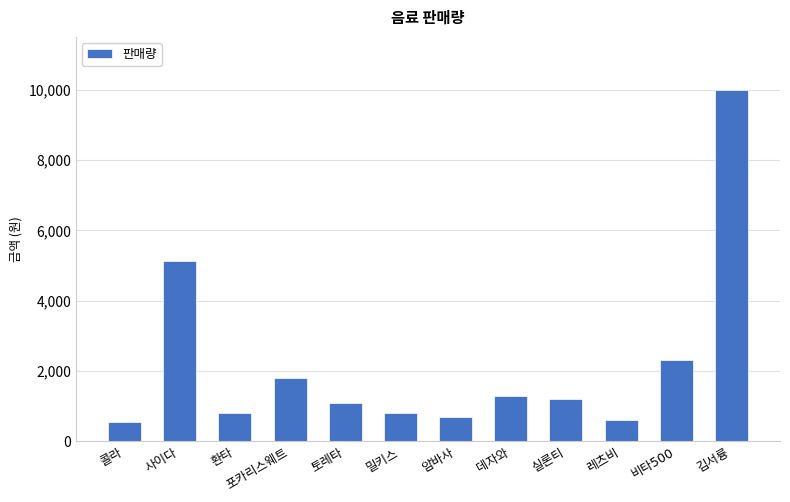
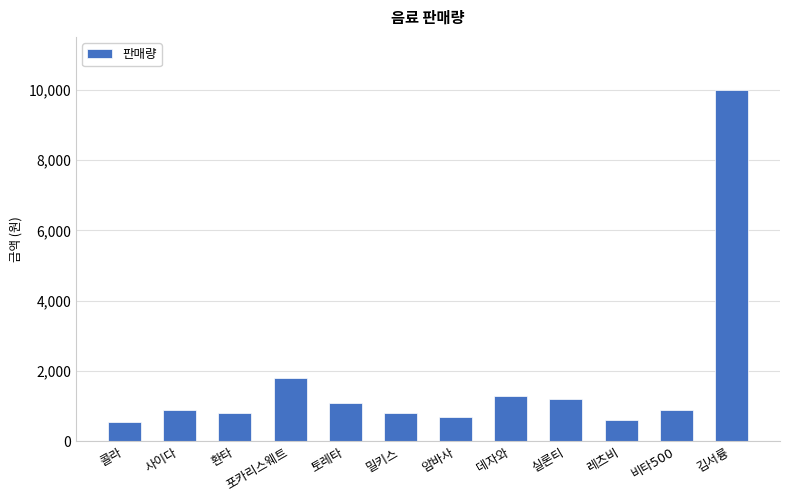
사이다: 5,100 -> 900
비타500: 2,300 -> 900
